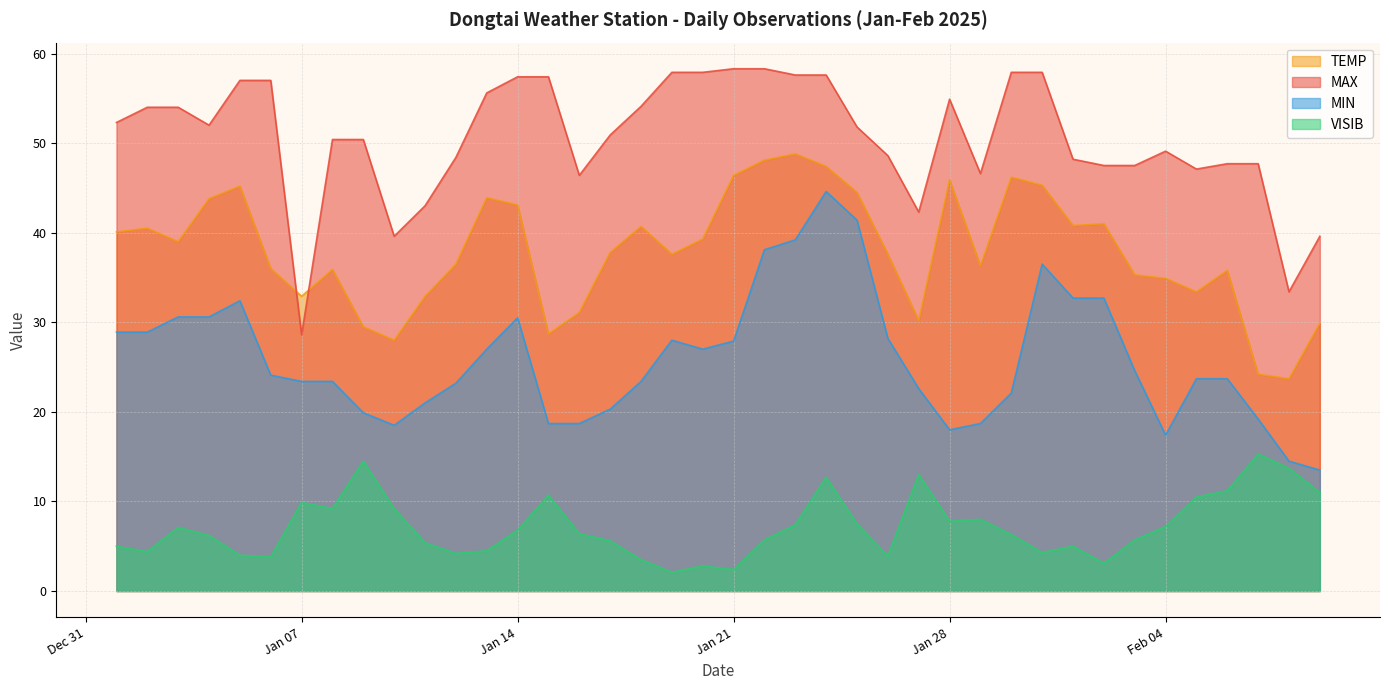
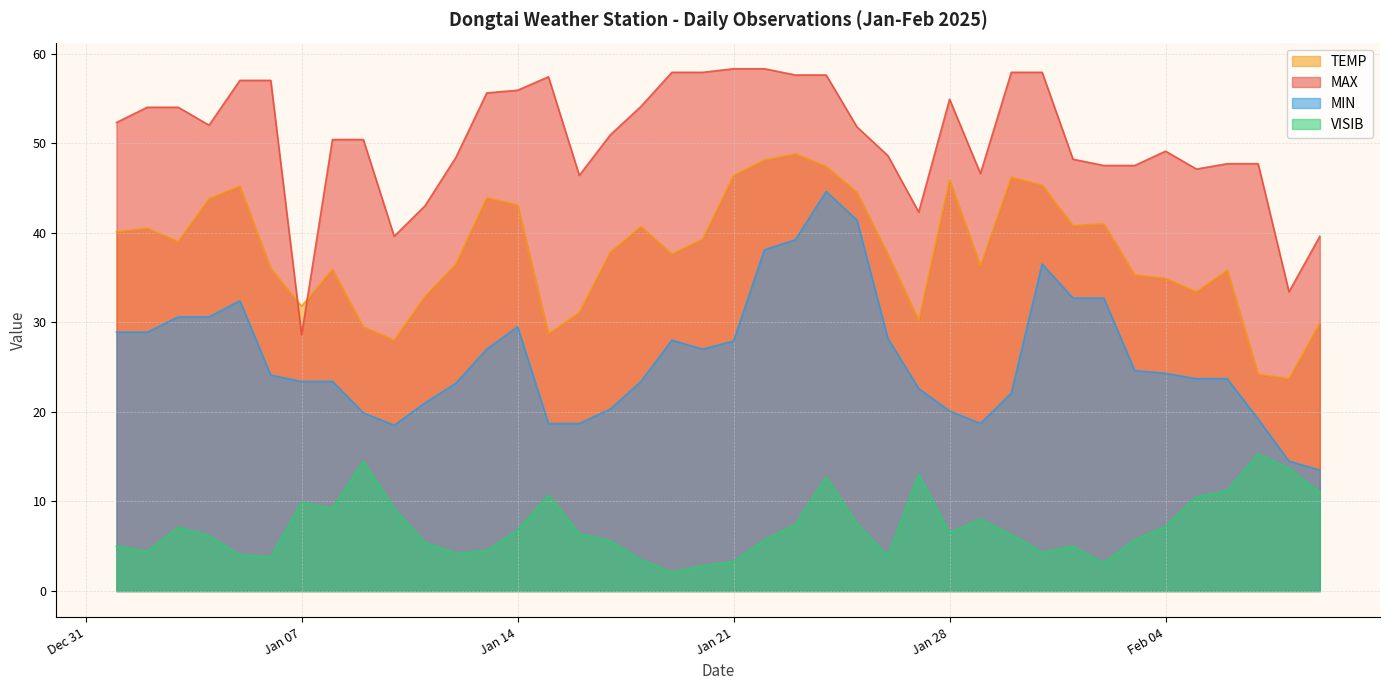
TEMP, Jan 07: 33 -> 32
MAX, Jan 14: 57 -> 56
MIN, Jan 14: 31 -> 30
VISIB, Jan 21: 2 -> 3
MIN, Jan 28: 18 -> 20
VISIB, Jan 28: 8 -> 7
MIN, Feb 04: 17 -> 24
